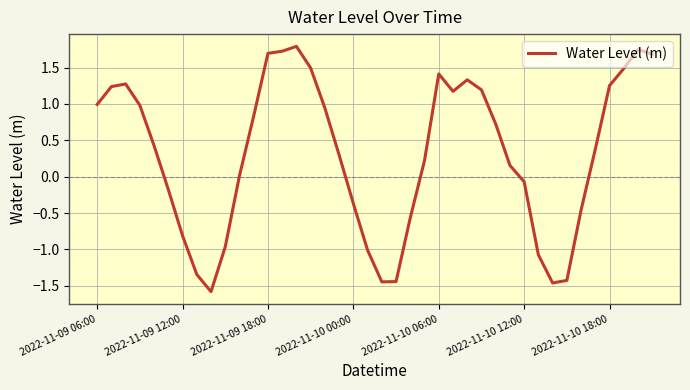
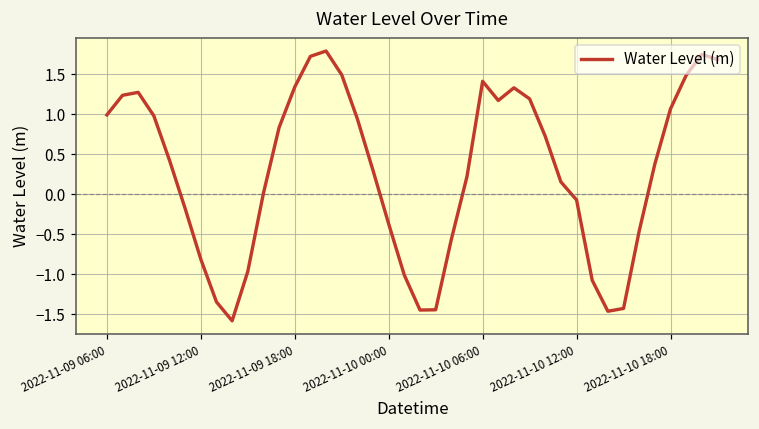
2022-11-09 18:00: 1.7 -> 1.3
2022-11-10 18:00: 1.3 -> 1.1
